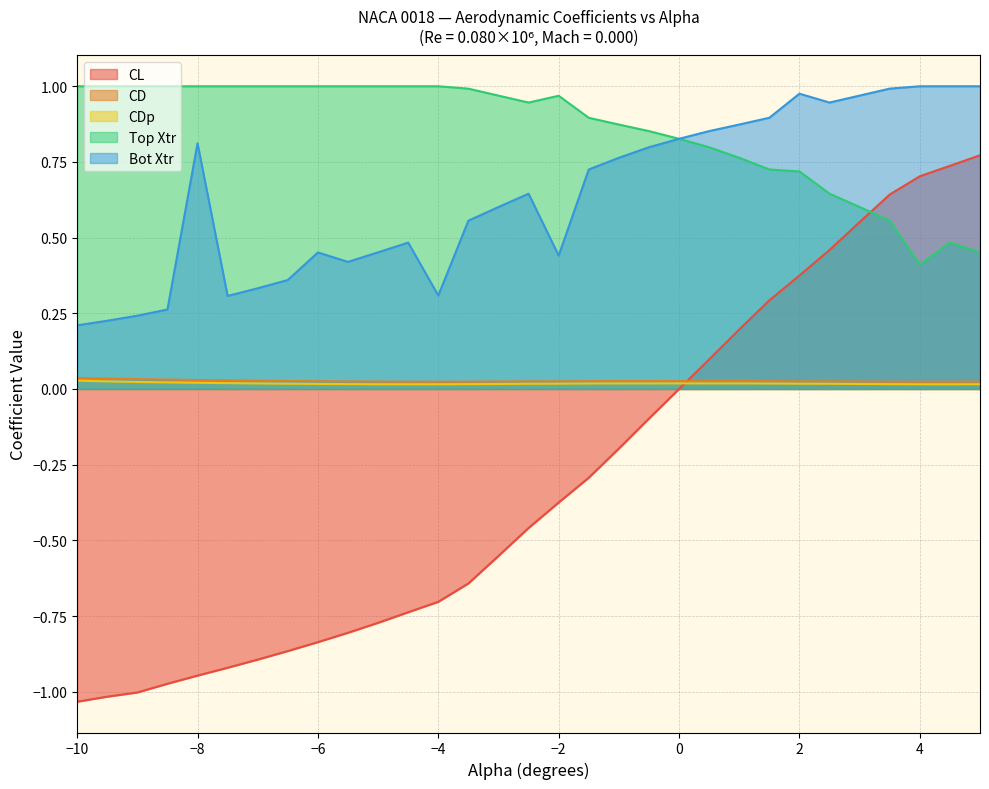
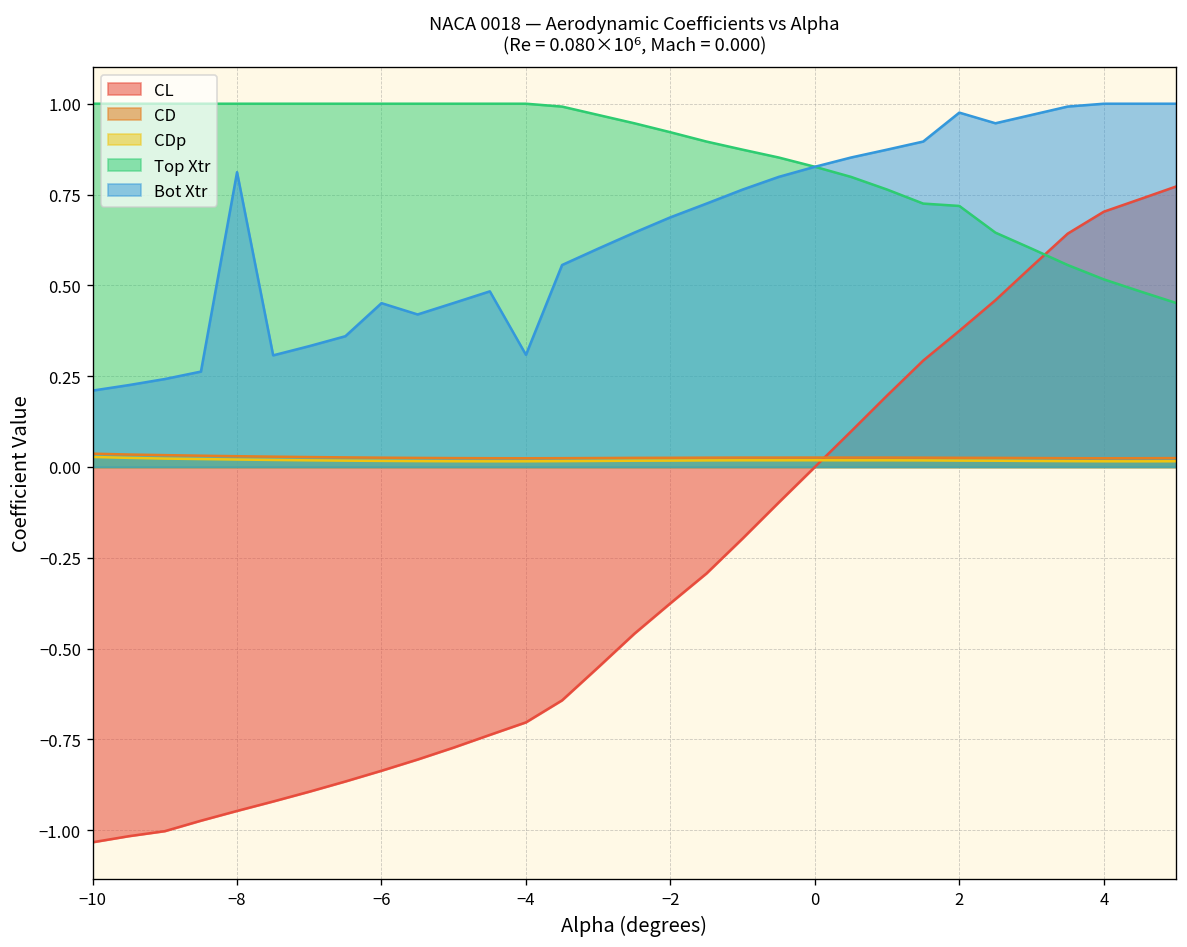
Top Xtr, −2: 0.97 -> 0.92
Bot Xtr, −2: 0.44 -> 0.69
Top Xtr, 4: 0.41 -> 0.52
